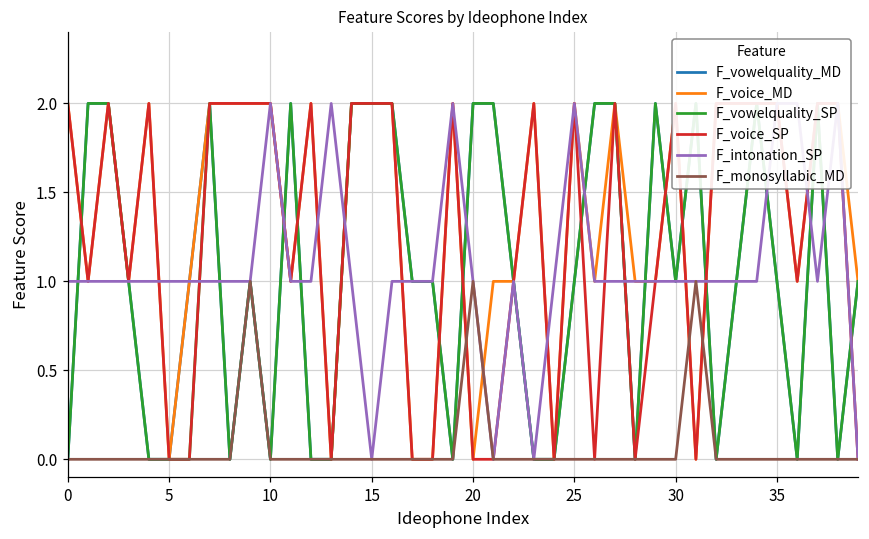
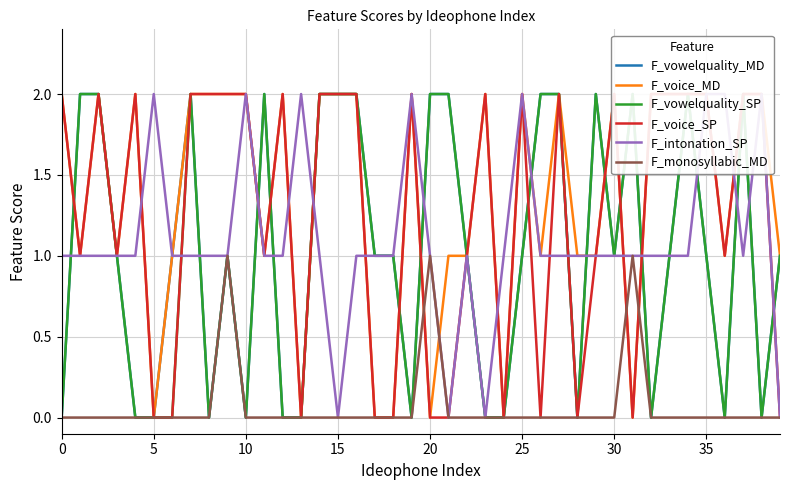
F_intonation_SP, 5: 1 -> 2
